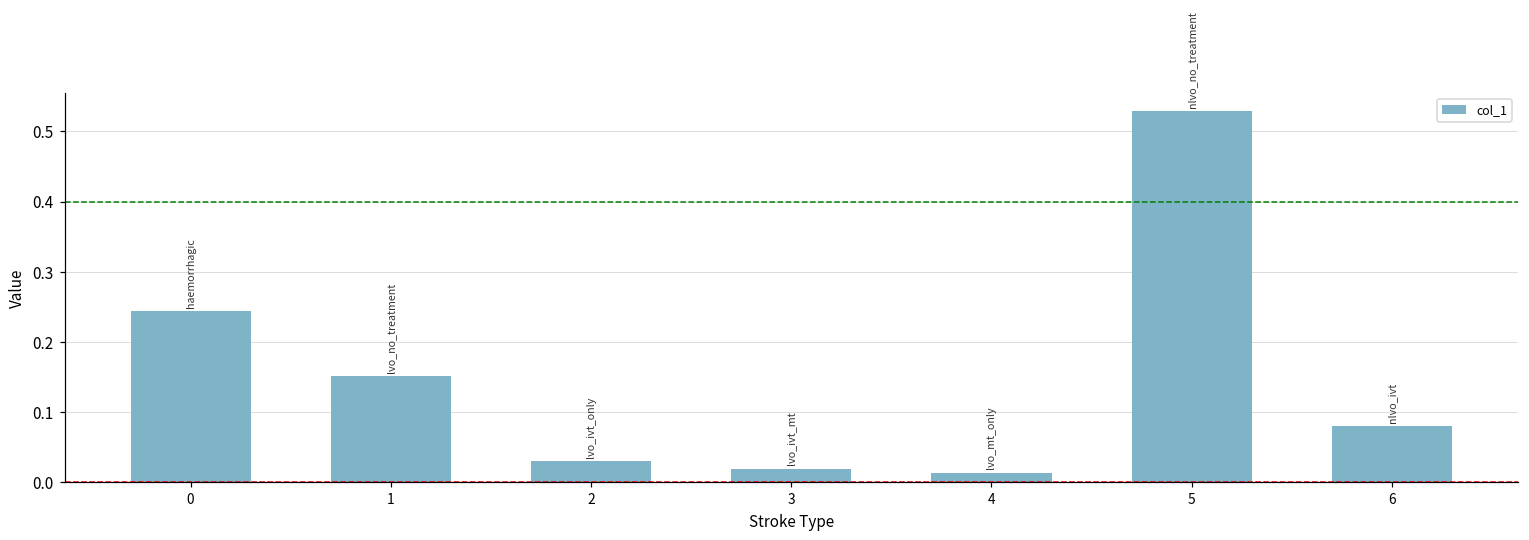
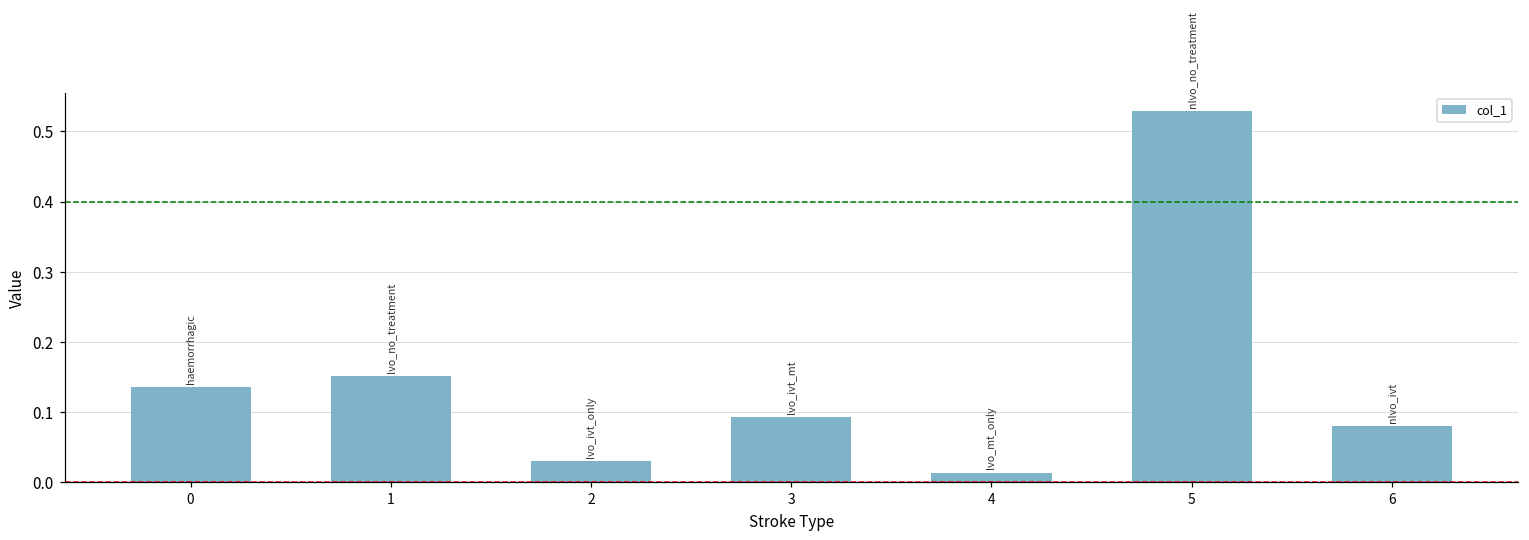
0: 0.24 -> 0.14
3: 0.02 -> 0.09
